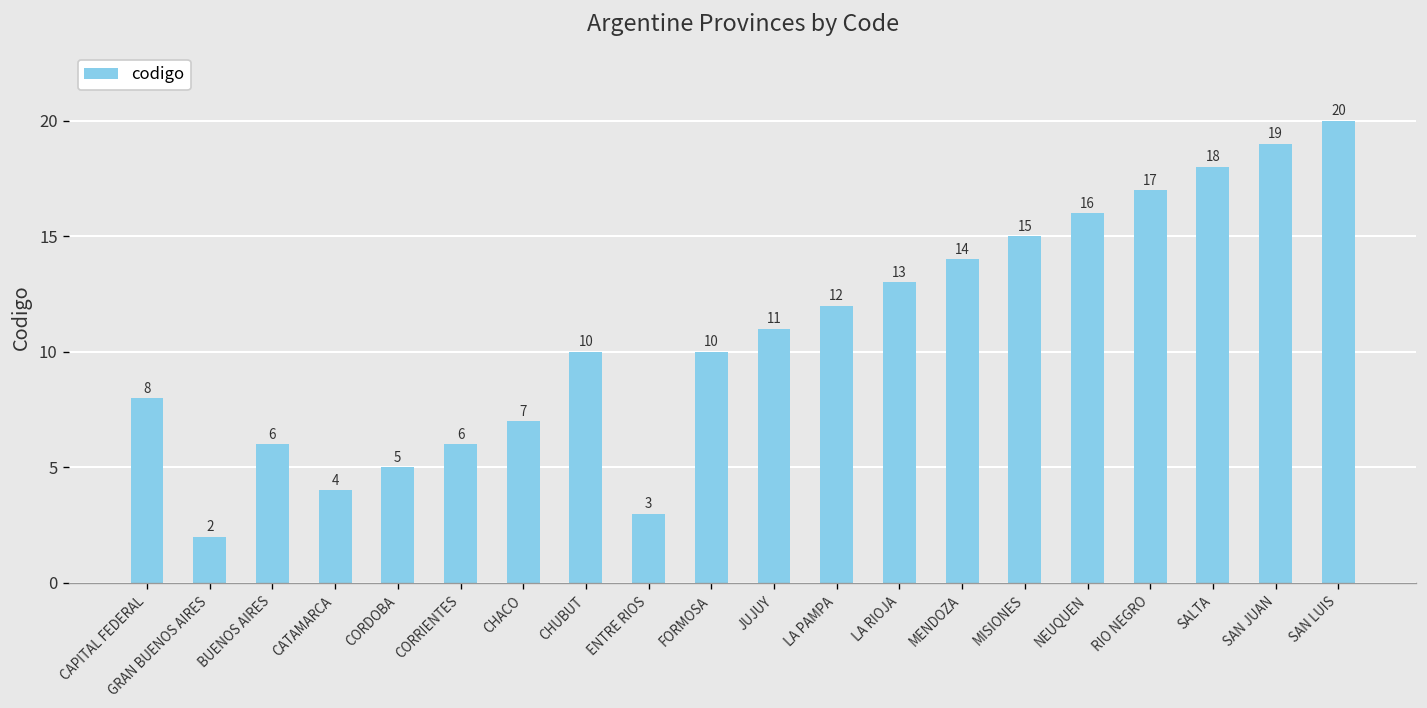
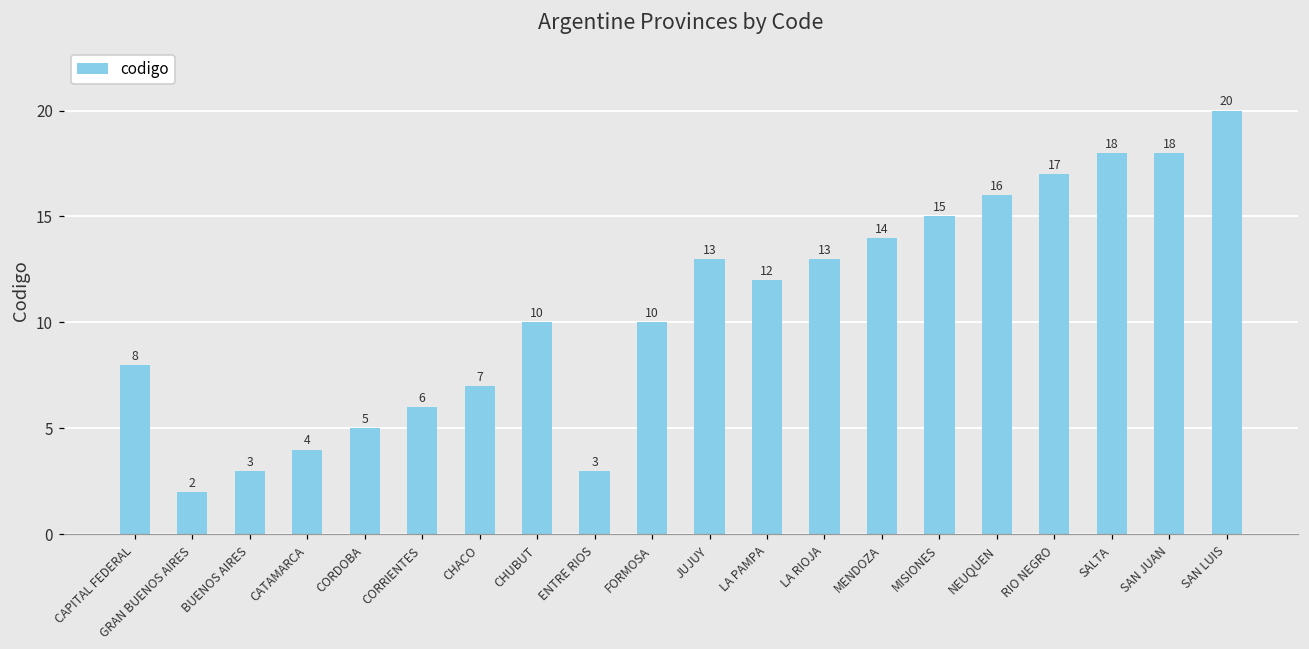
BUENOS AIRES: 6 -> 3
JUJUY: 11 -> 13
SAN JUAN: 19 -> 18
